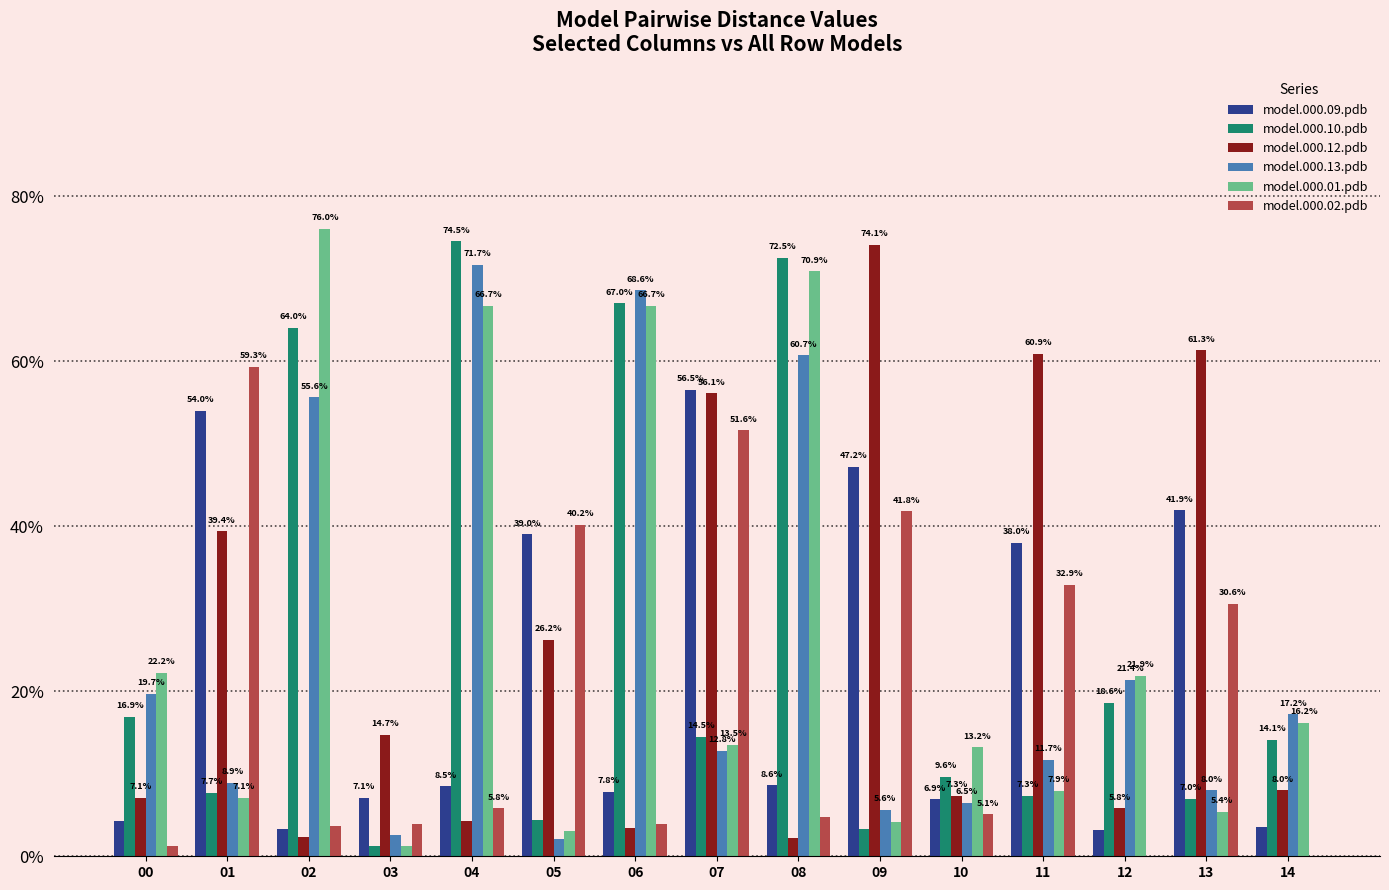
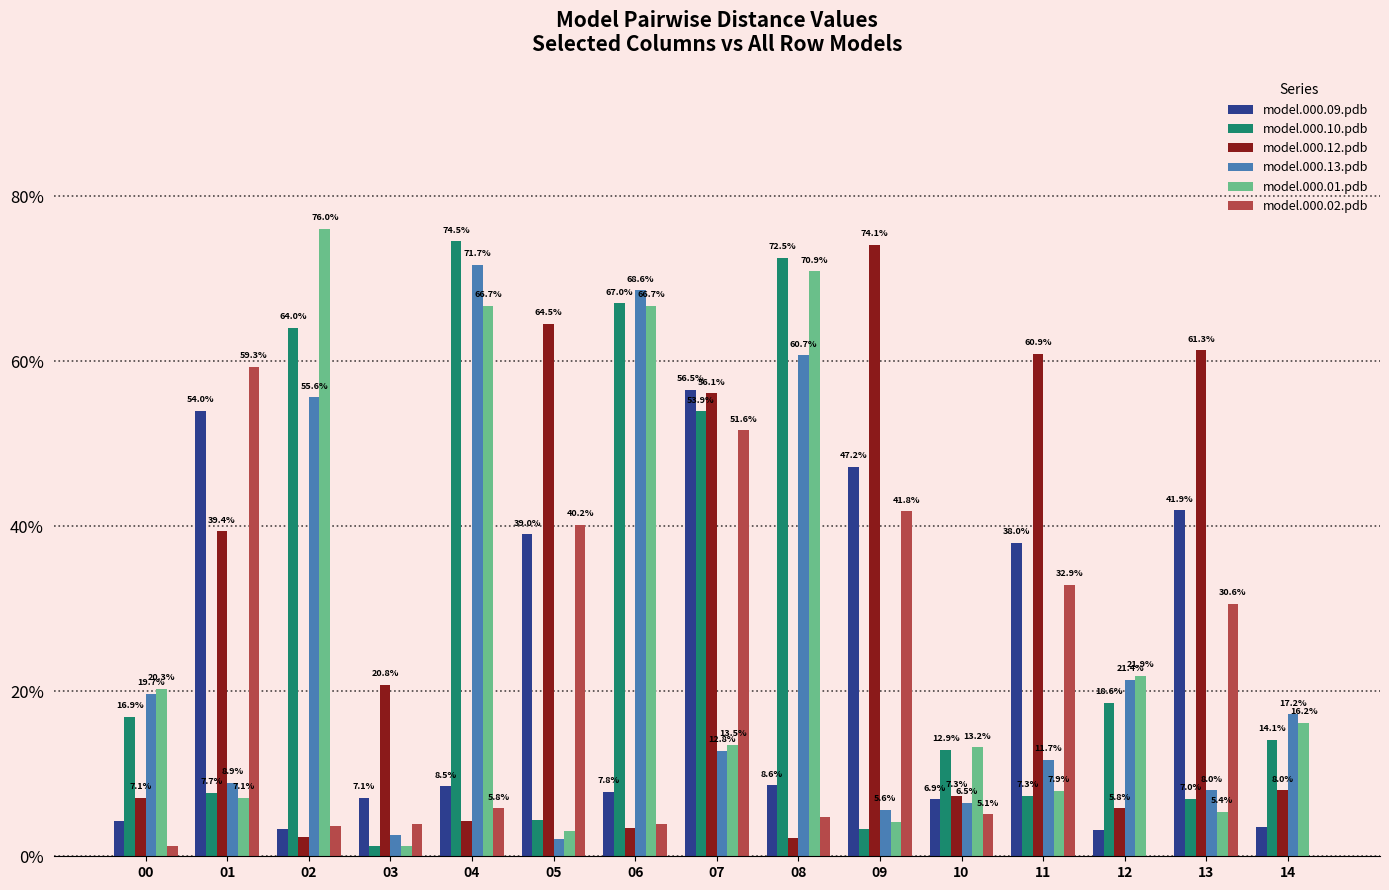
model.000.01.pdb, 00: 22.2% -> 20.3%
model.000.12.pdb, 03: 14.7% -> 20.8%
model.000.12.pdb, 05: 26.2% -> 64.5%
model.000.10.pdb, 07: 14.5% -> 53.9%
model.000.10.pdb, 10: 9.6% -> 12.9%
